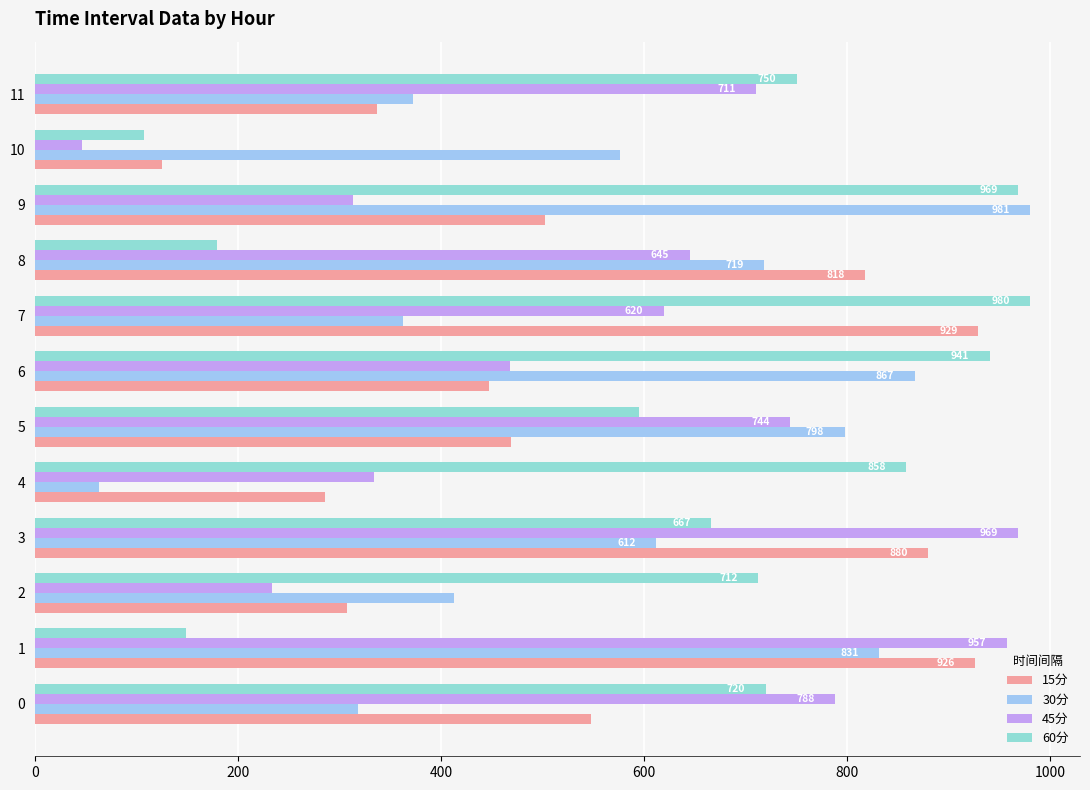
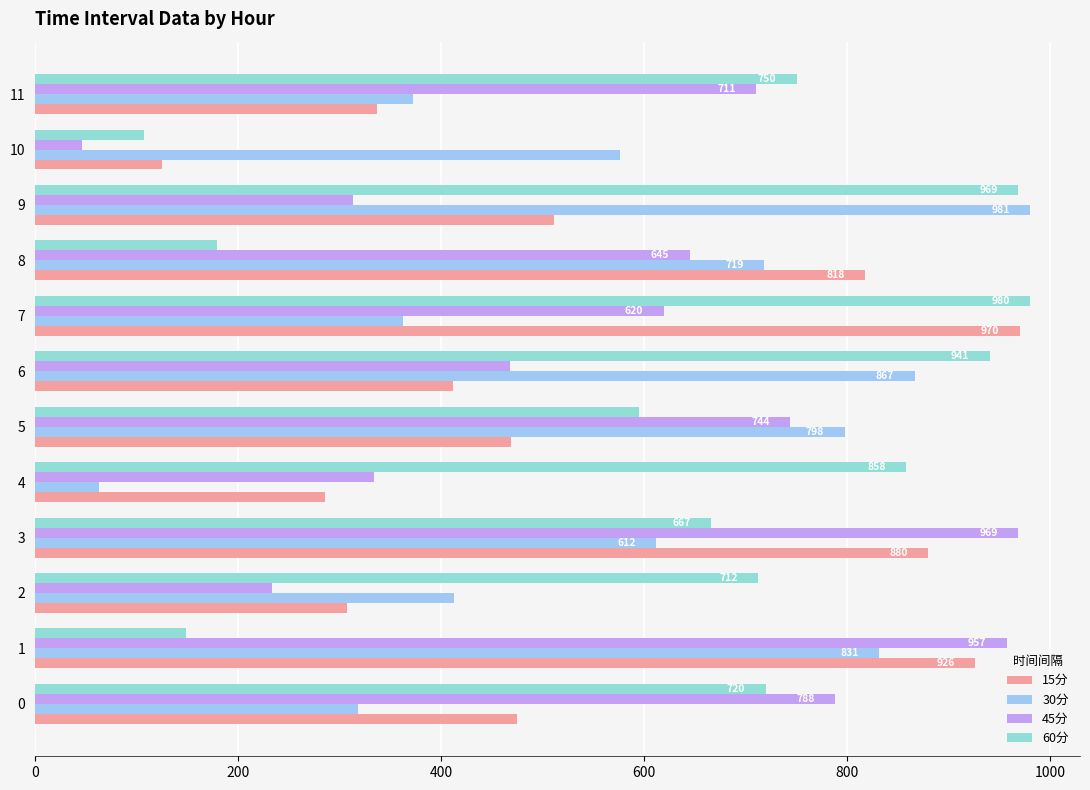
15分, 9: 502 -> 511
15分, 7: 929 -> 970
15分, 6: 447 -> 411
15分, 0: 547 -> 475
